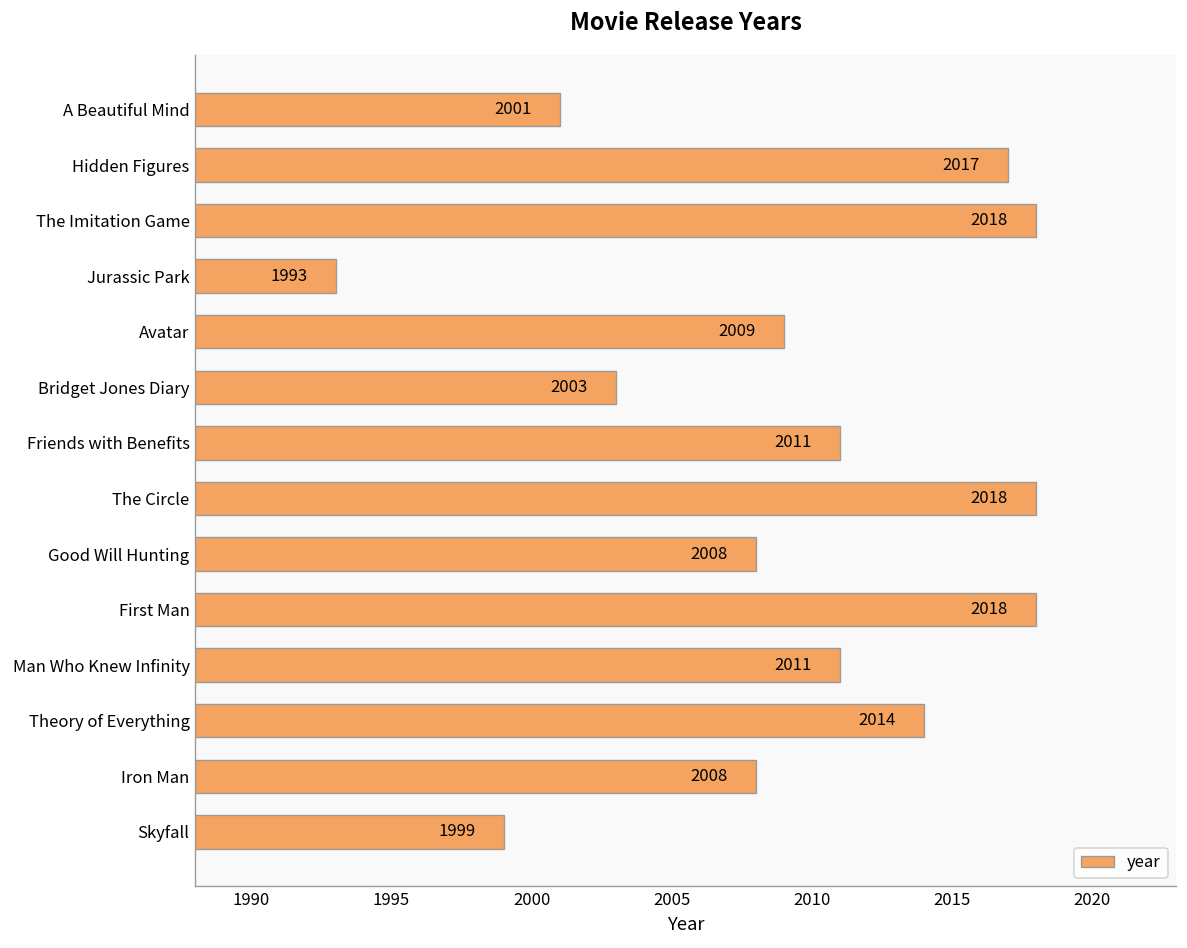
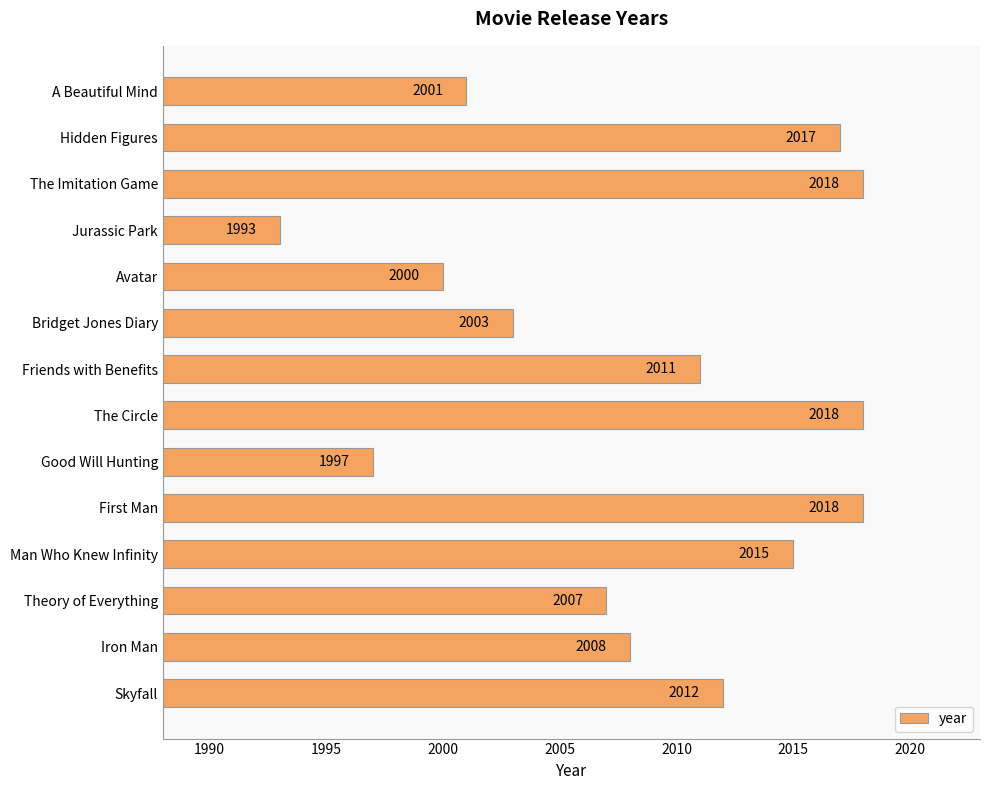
Avatar: 2009 -> 2000
Good Will Hunting: 2008 -> 1997
Man Who Knew Infinity: 2011 -> 2015
Theory of Everything: 2014 -> 2007
Skyfall: 1999 -> 2012
